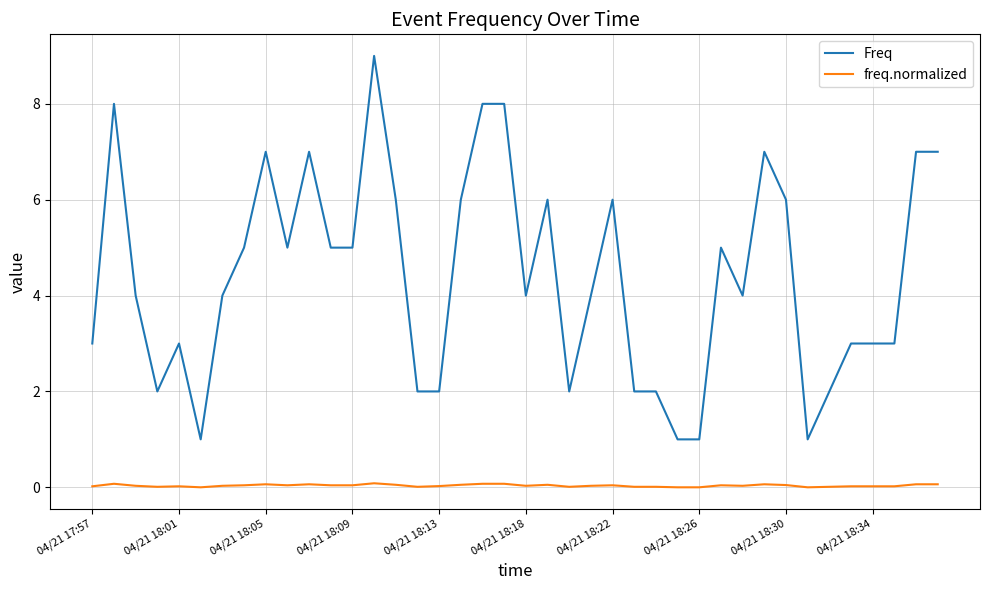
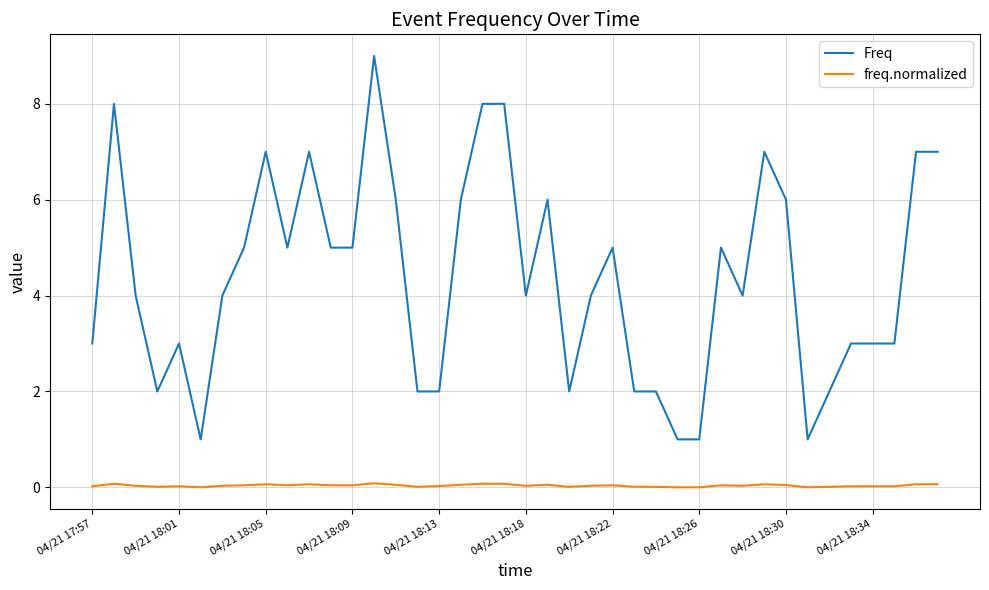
Freq, 04/21 18:22: 6 -> 5
